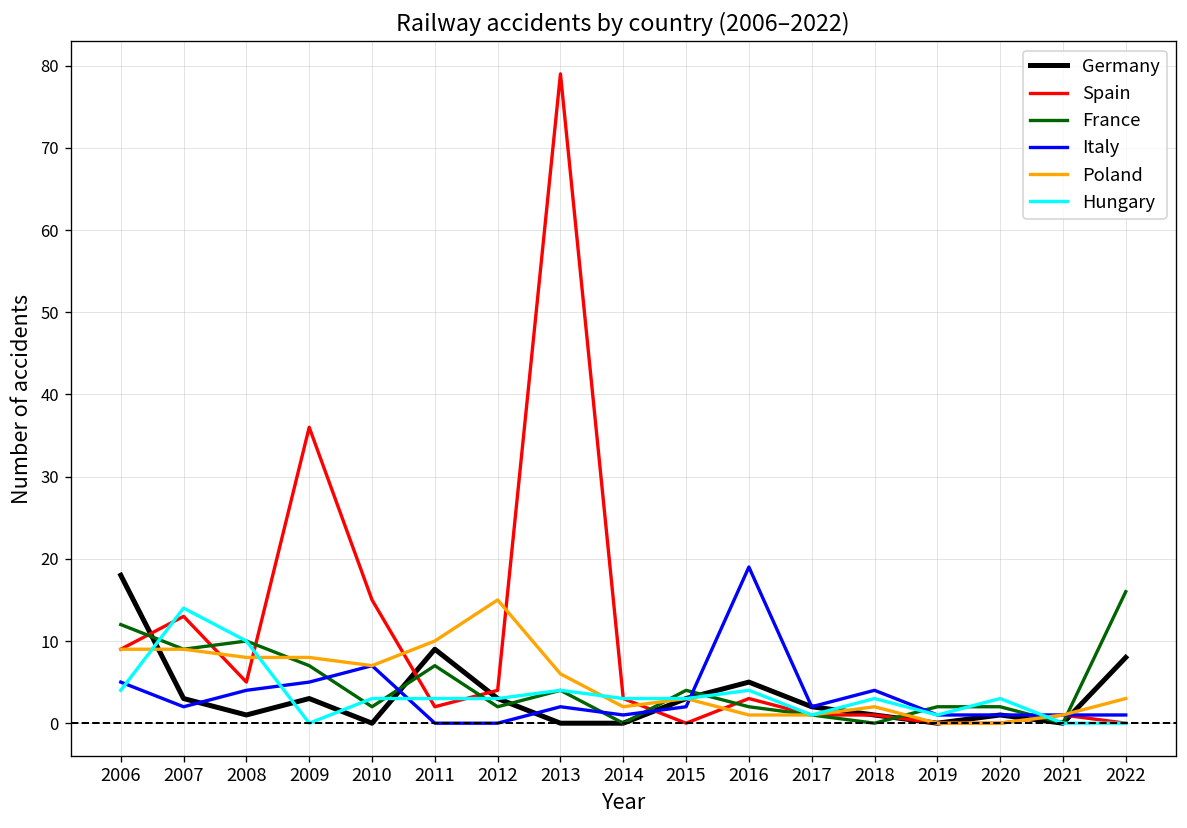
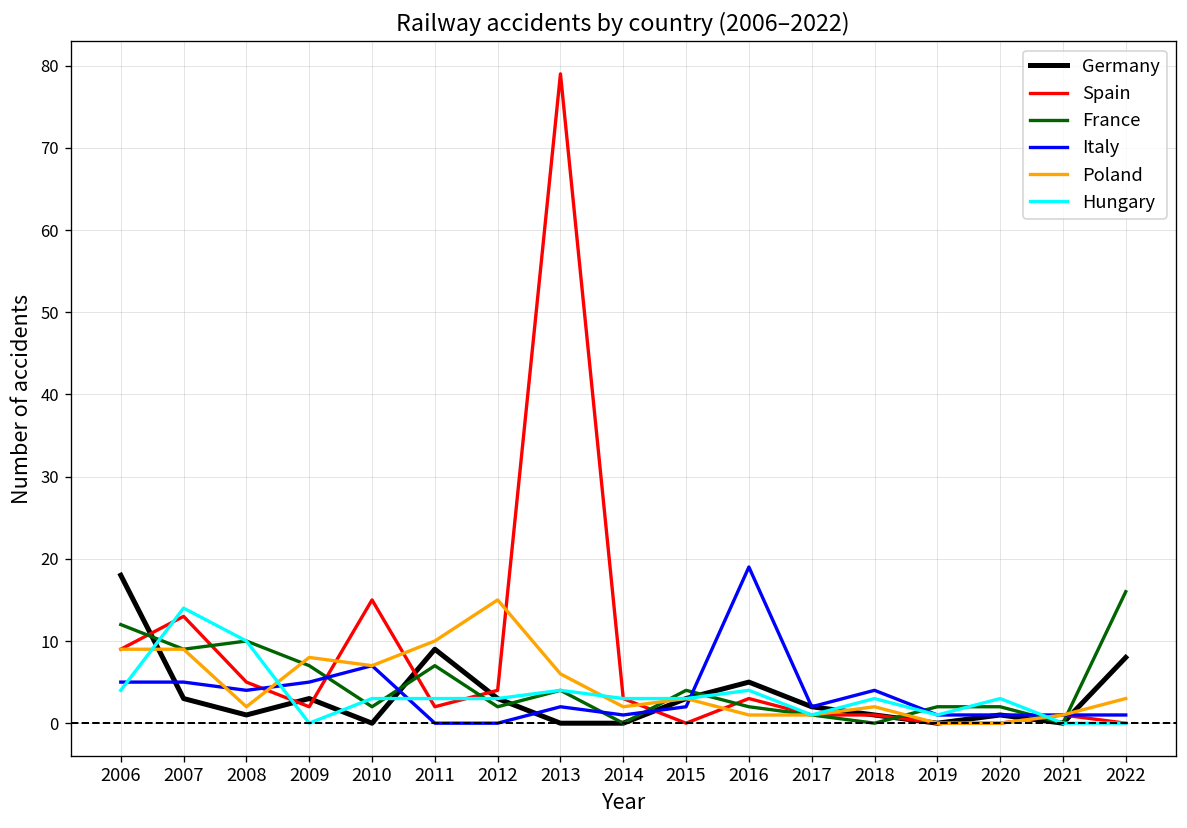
Italy, 2007: 2 -> 5
Poland, 2008: 8 -> 2
Spain, 2009: 36 -> 2
